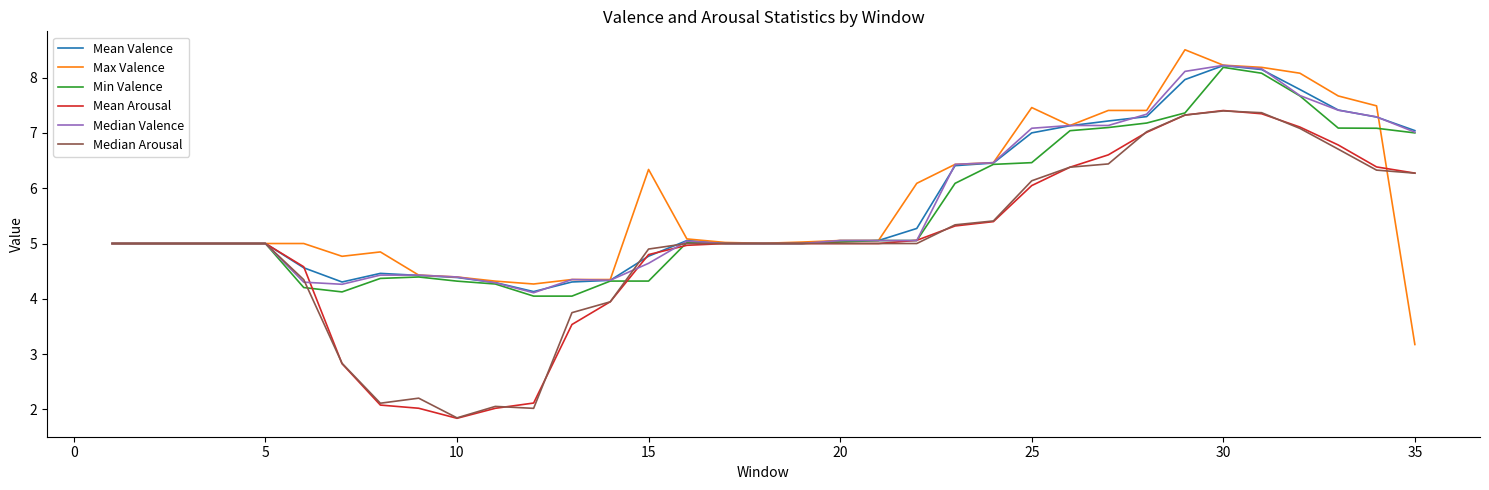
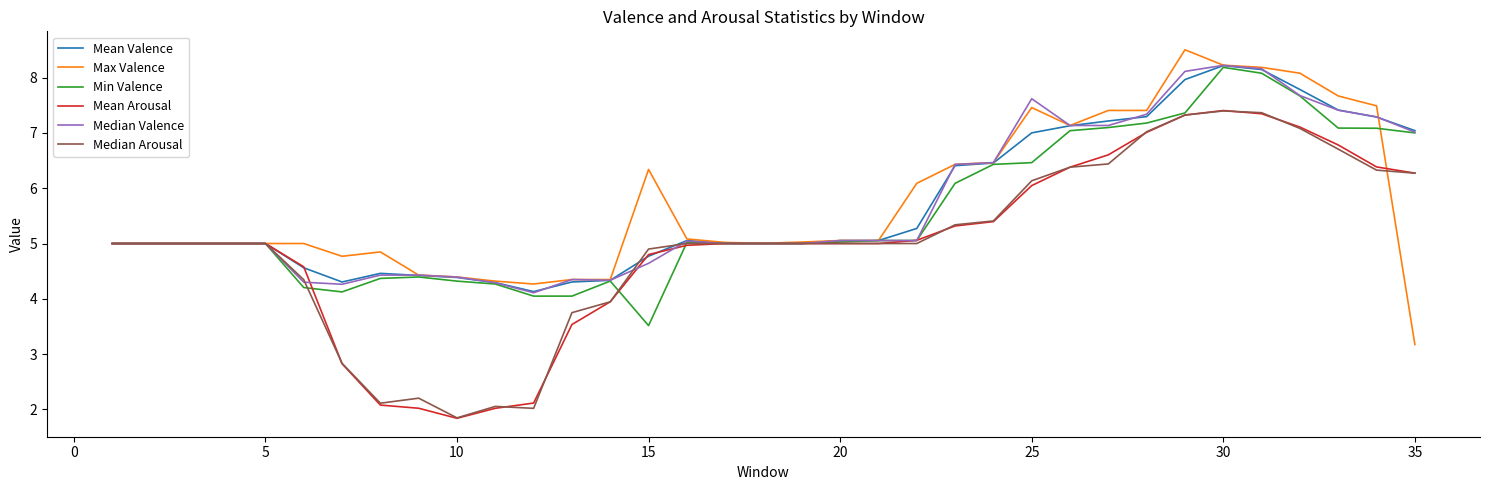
Min Valence, 15: 4.3 -> 3.5
Median Valence, 25: 7.1 -> 7.6
